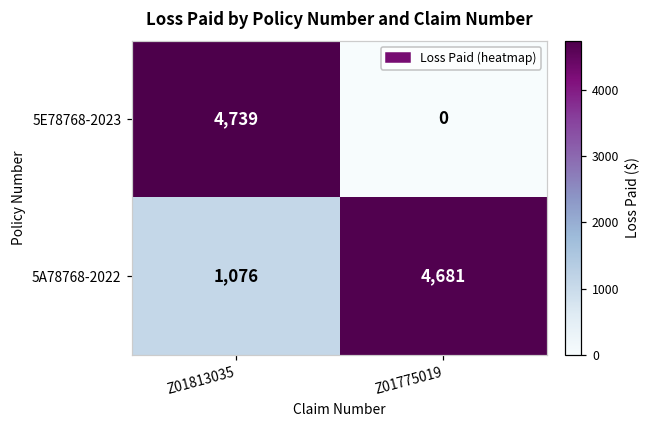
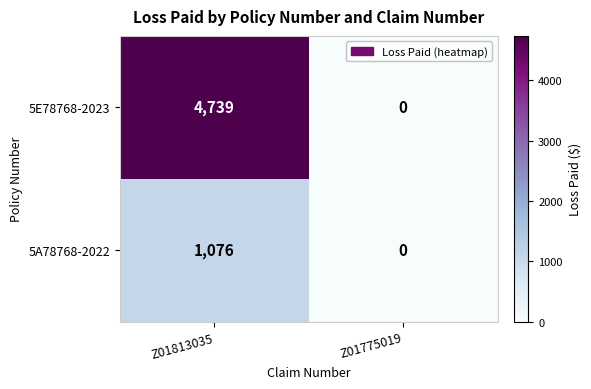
5A78768-2022, Z01775019: 4,681 -> 0
